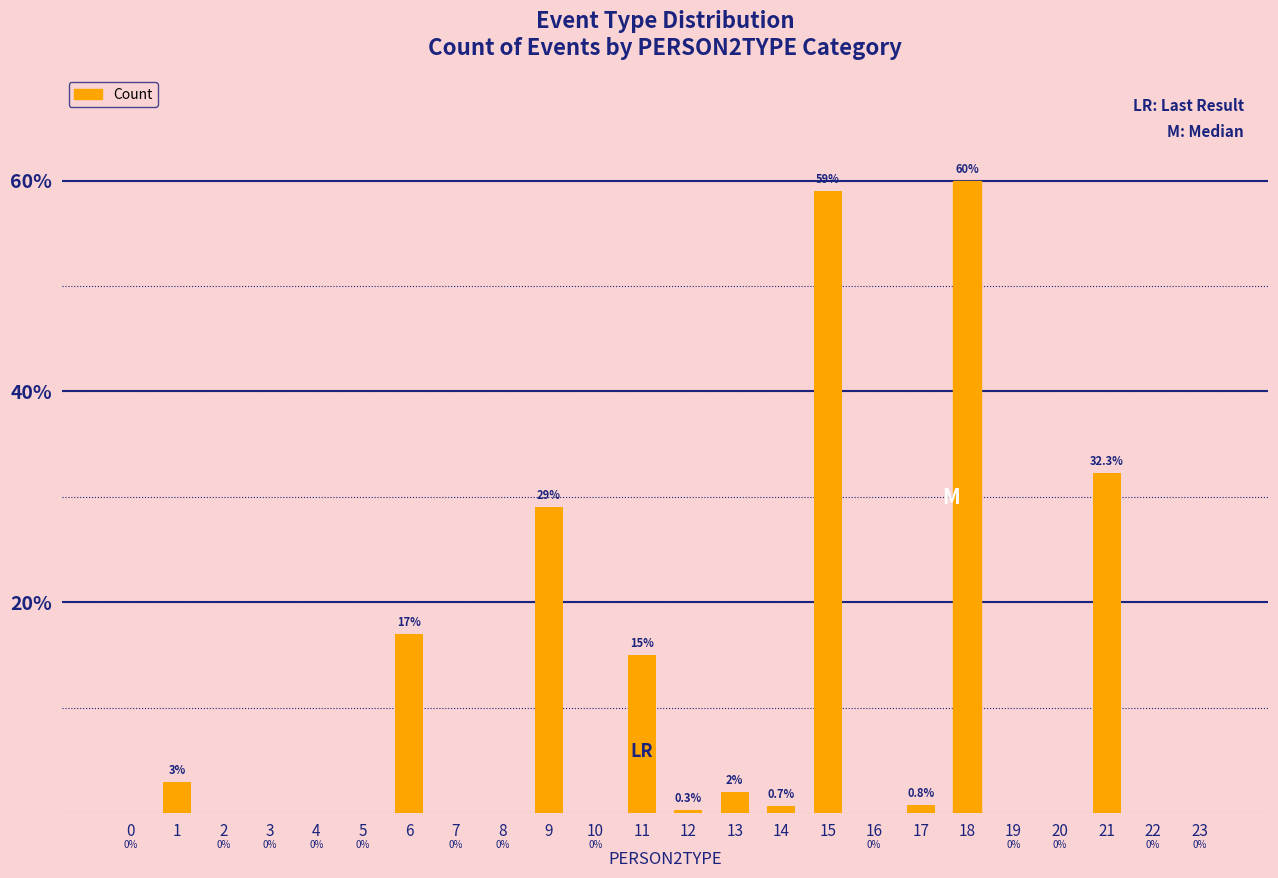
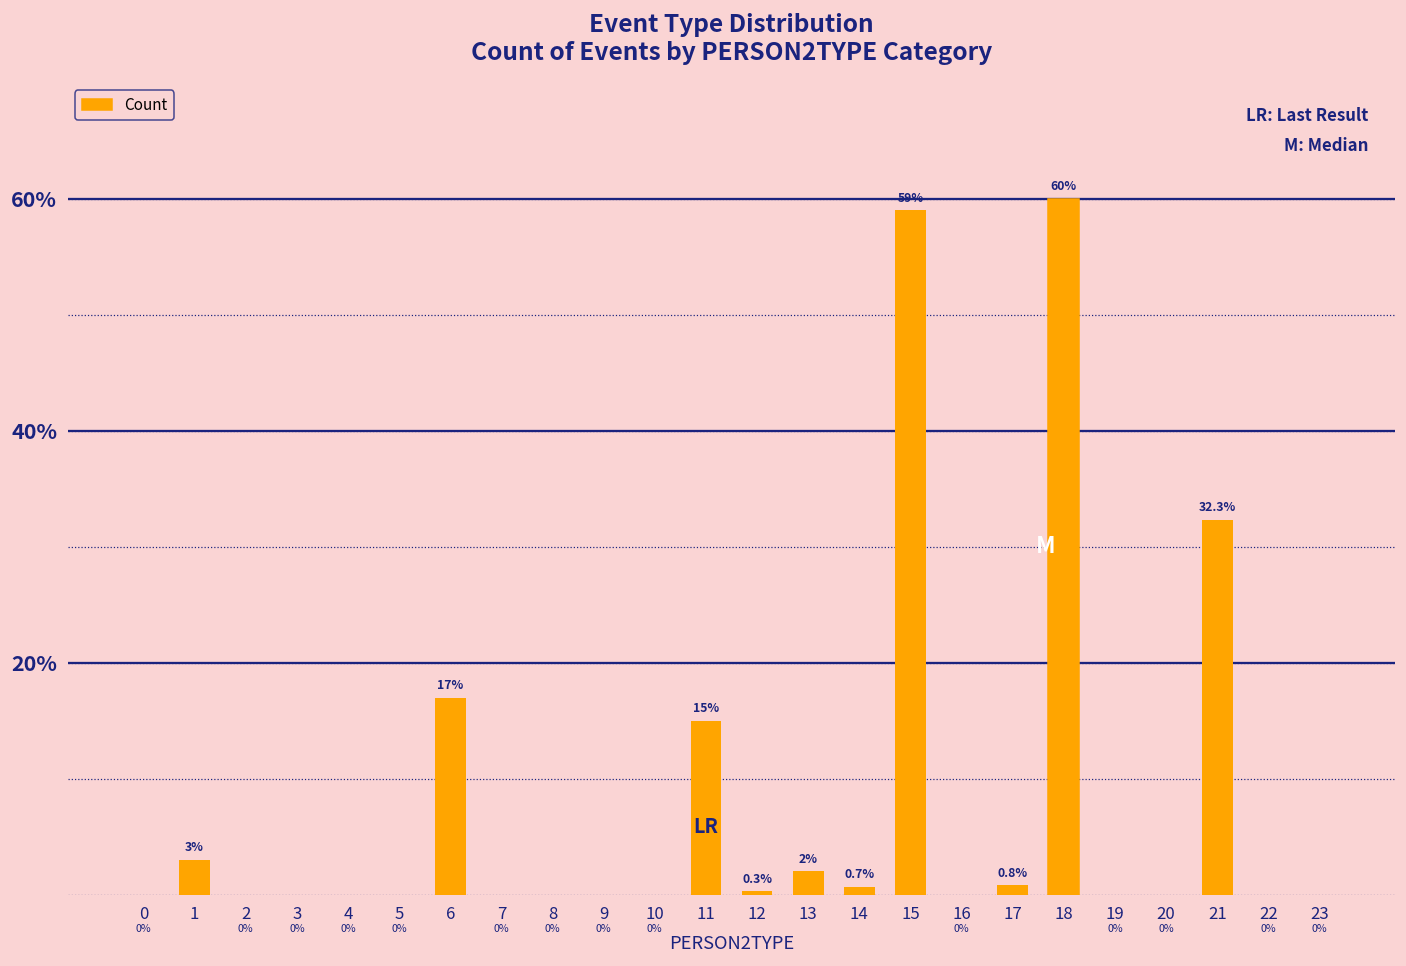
9: 29% -> 0%
